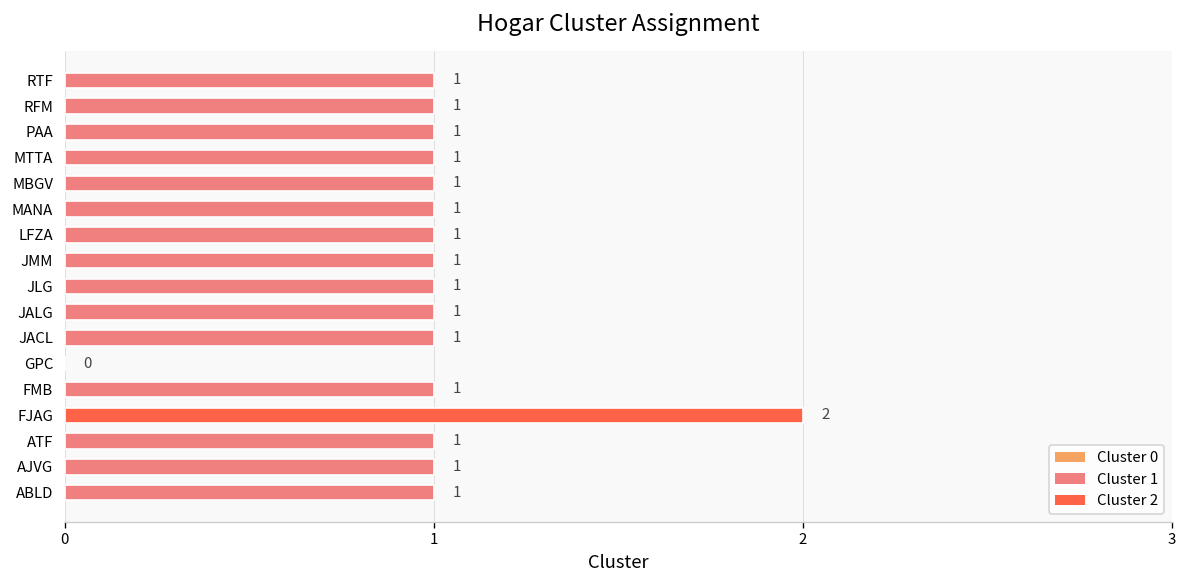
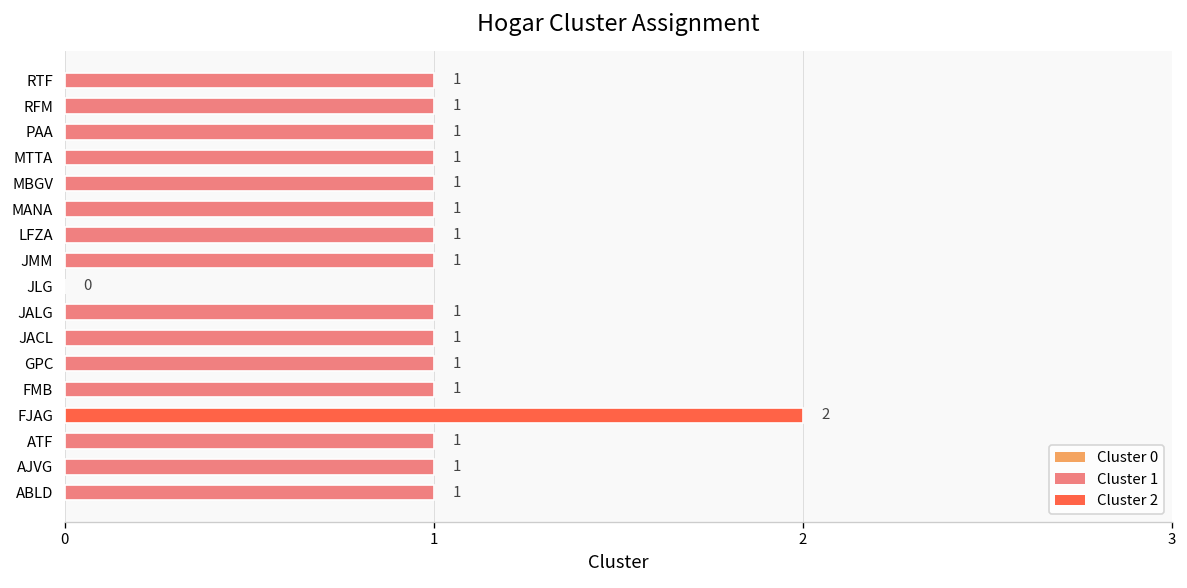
JLG: 1 -> 0
GPC: 0 -> 1
